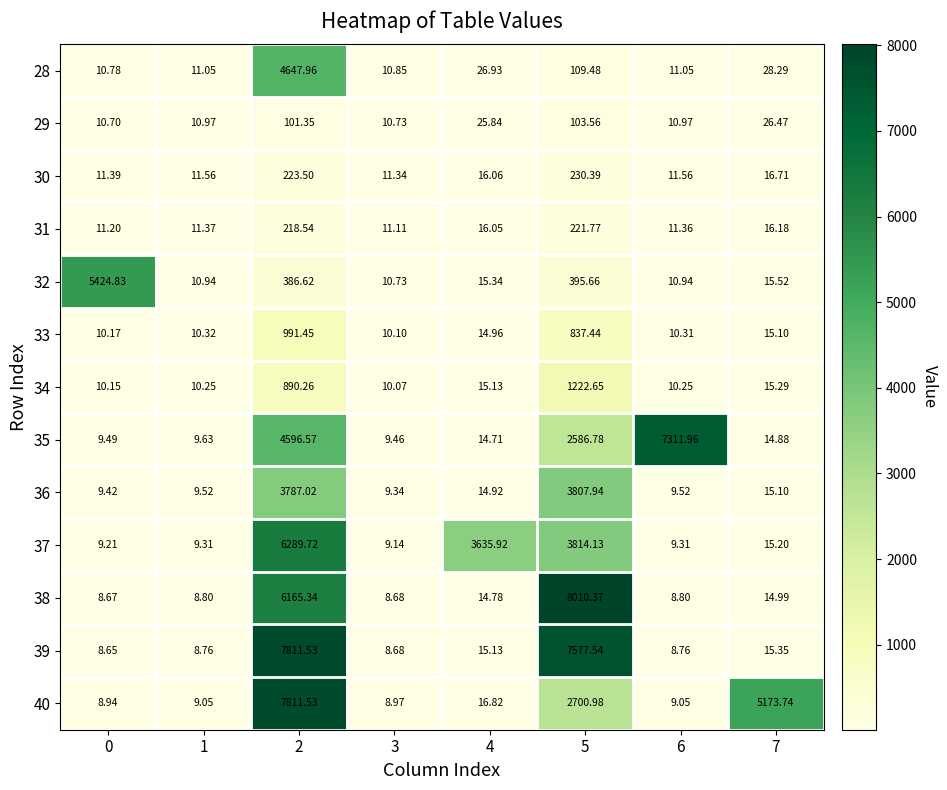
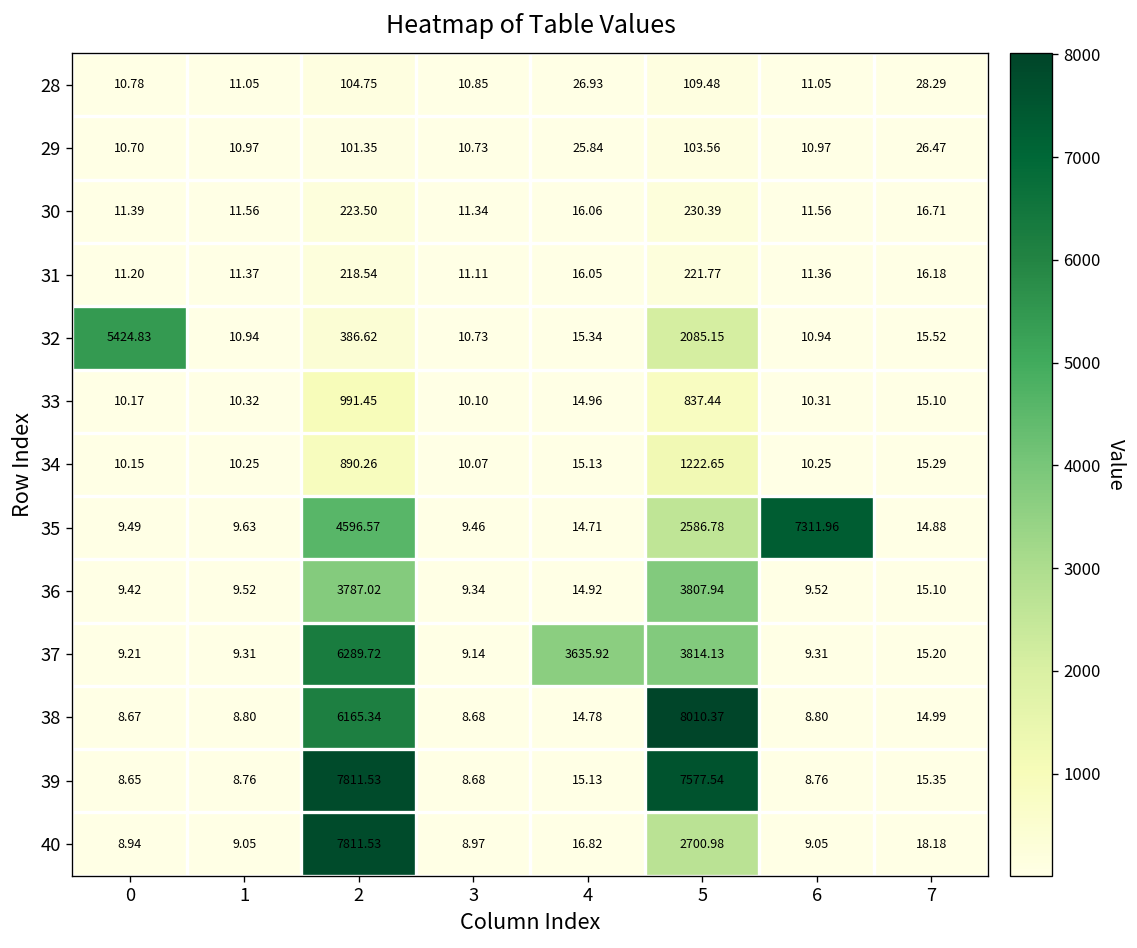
28, 2: 4647.96 -> 104.75
32, 5: 395.66 -> 2085.15
40, 7: 5173.74 -> 18.18
